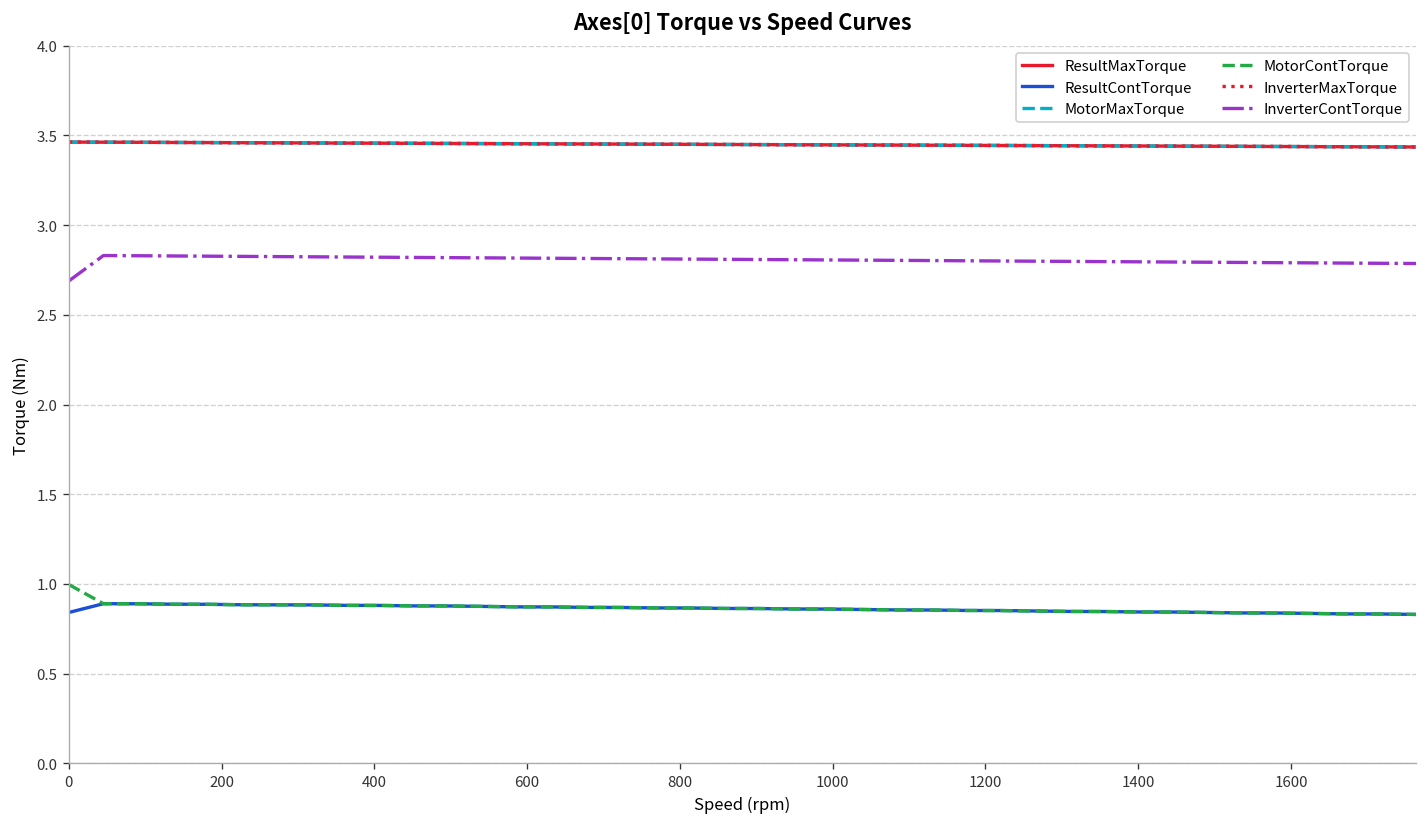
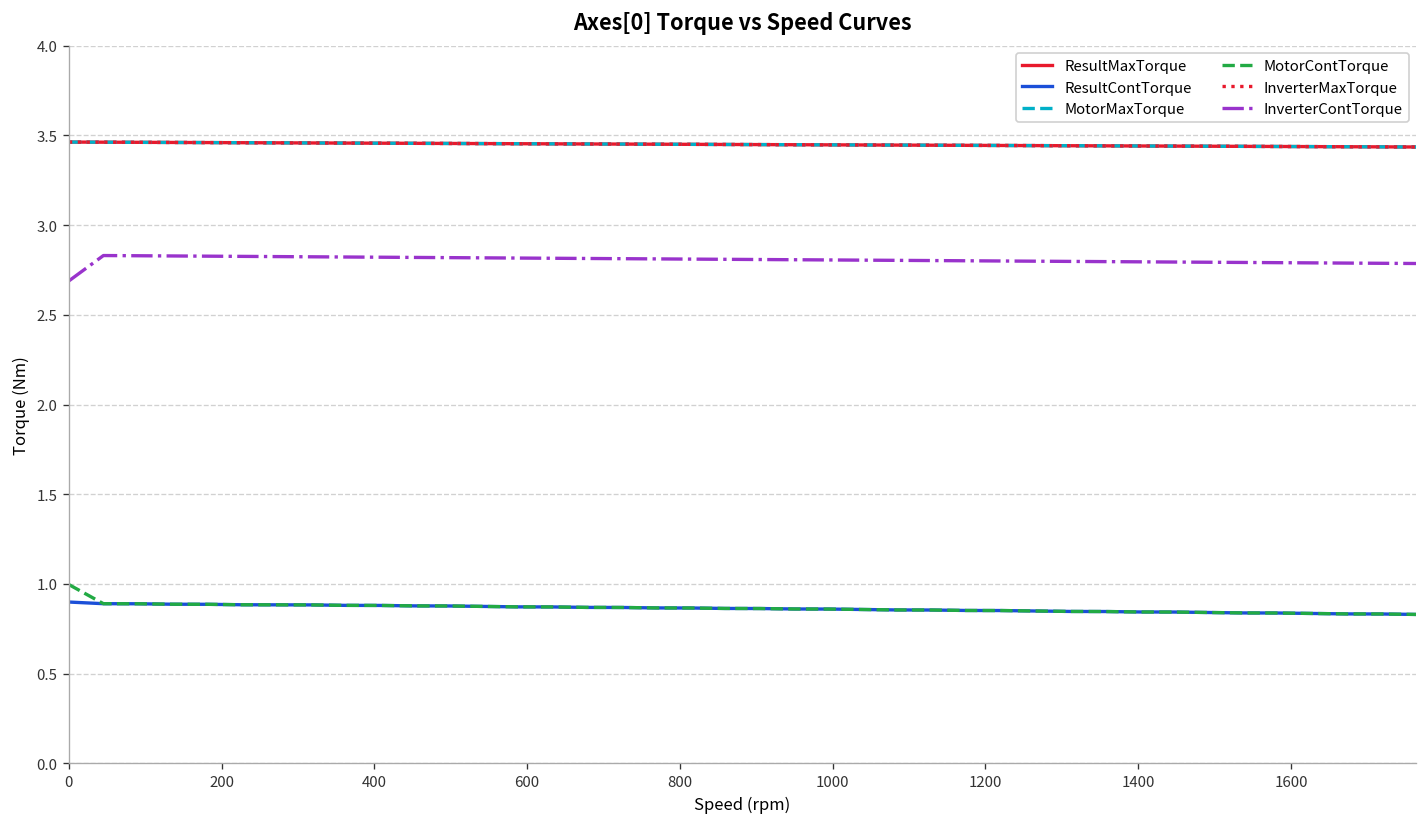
ResultContTorque, 0: 0.84 -> 0.90
